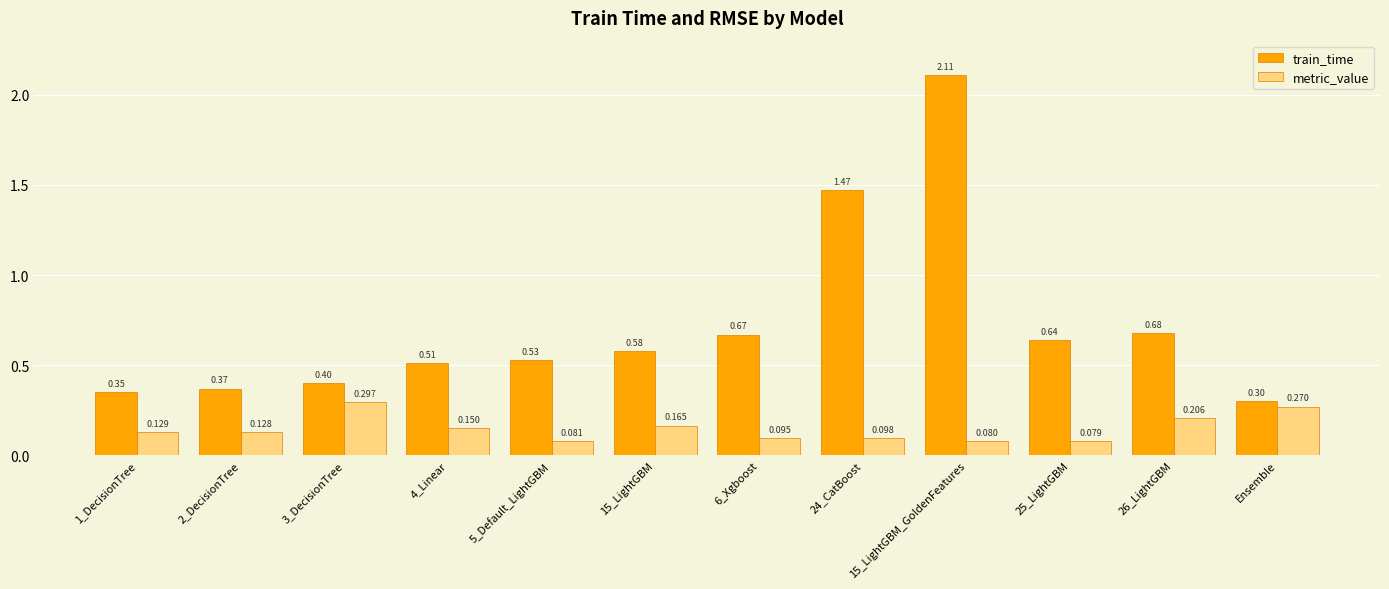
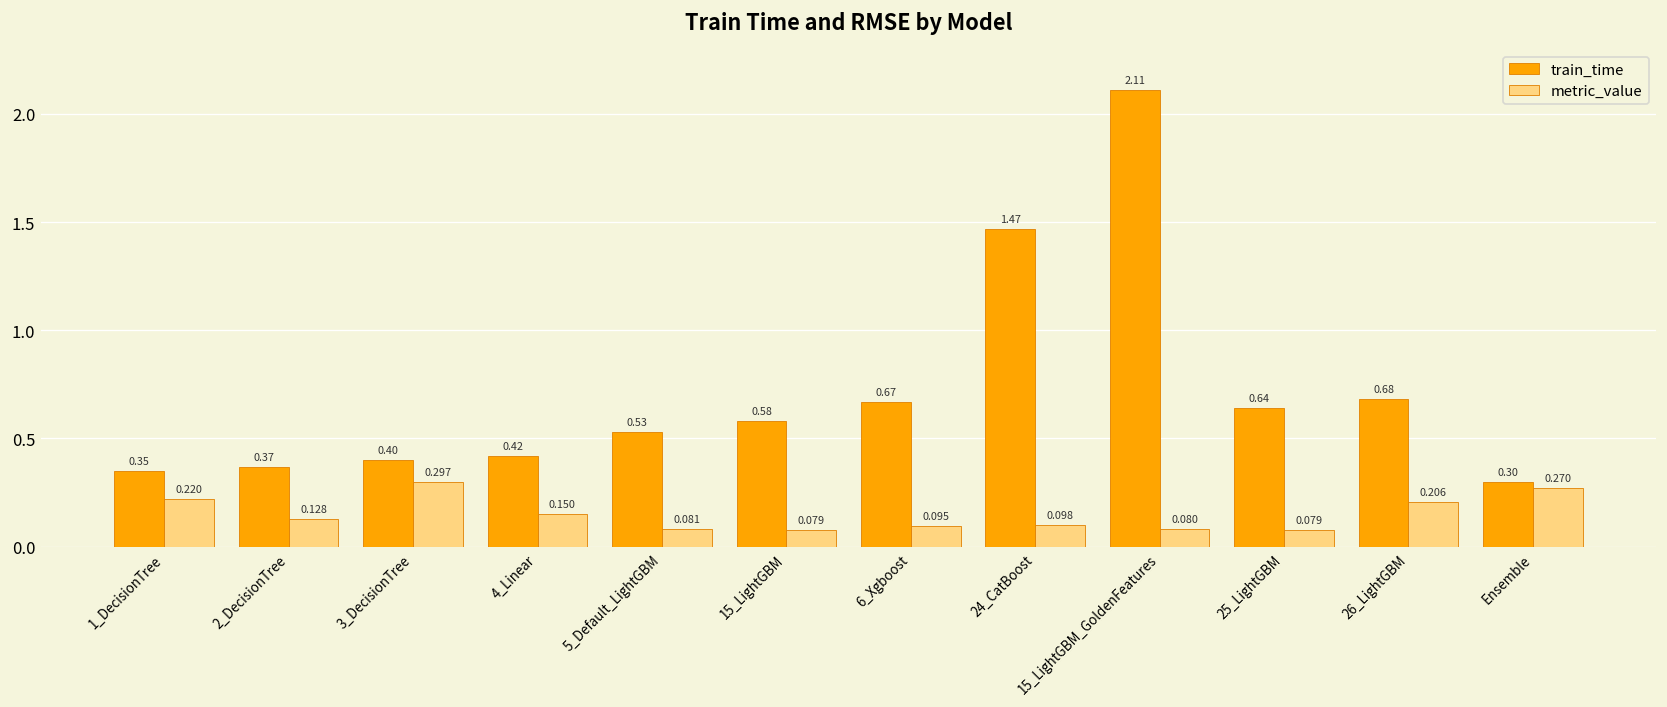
metric_value, 1_DecisionTree: 0.129 -> 0.220
train_time, 4_Linear: 0.51 -> 0.42
metric_value, 15_LightGBM: 0.165 -> 0.079
